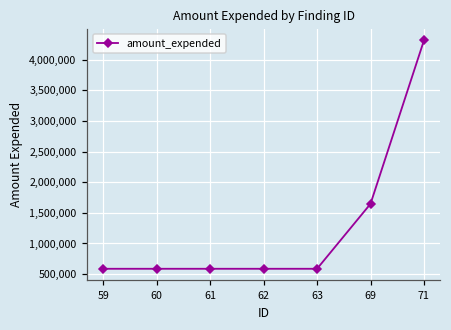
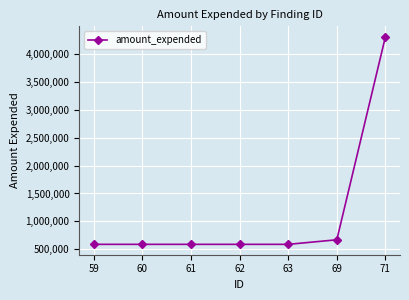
69: 1,600,000 -> 700,000
